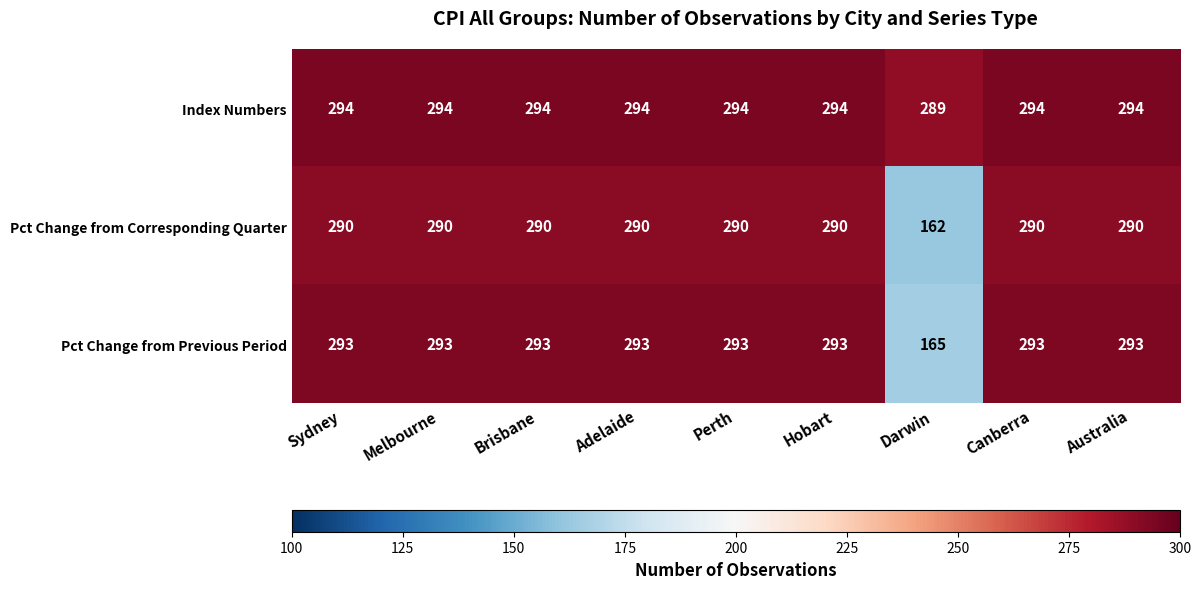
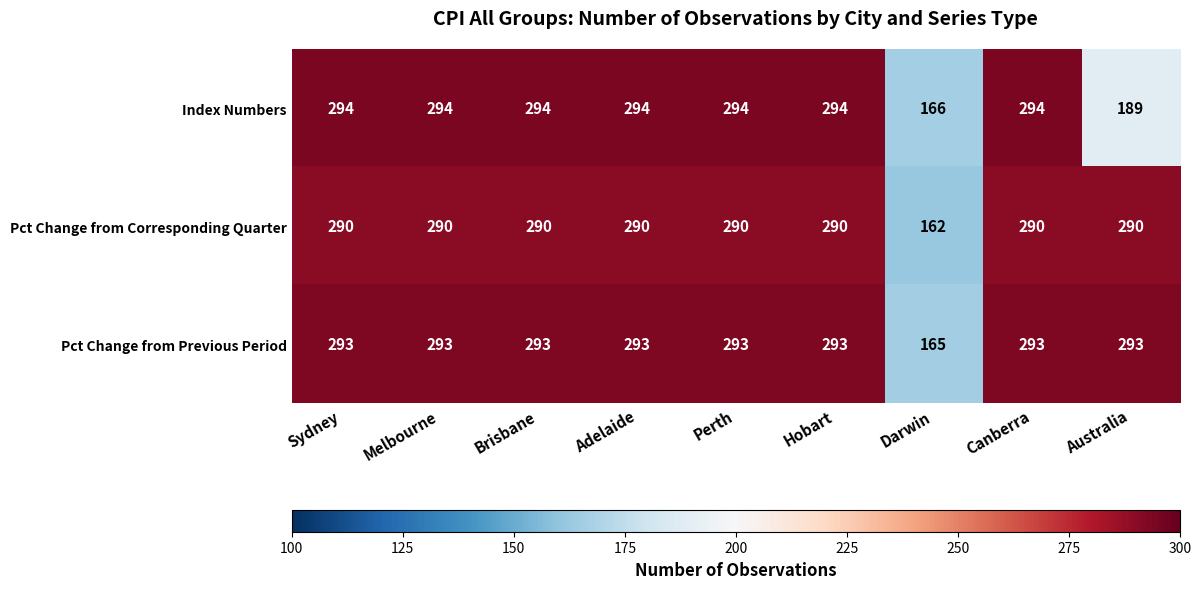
Index Numbers, Darwin: 289 -> 166
Index Numbers, Australia: 294 -> 189
